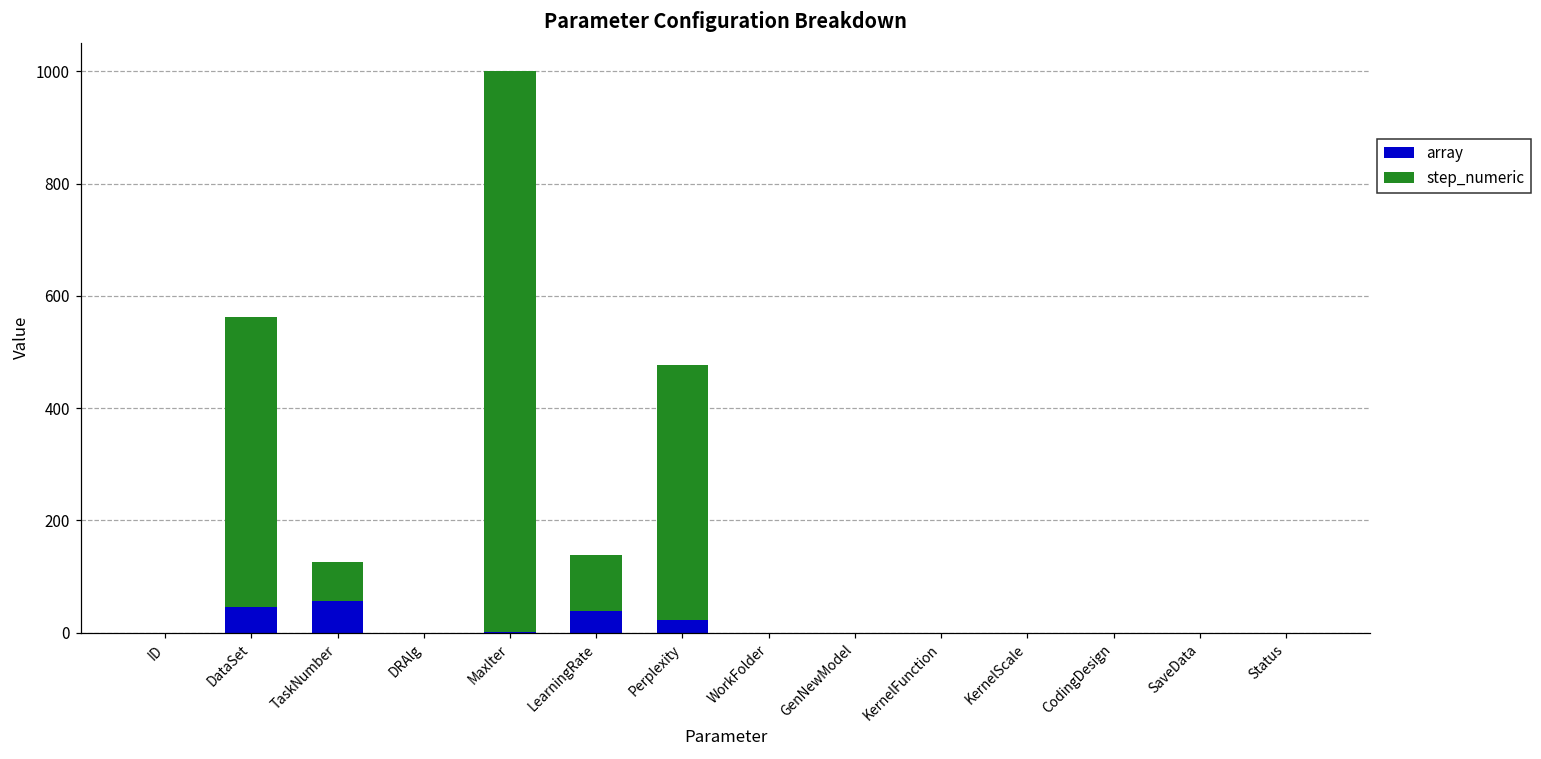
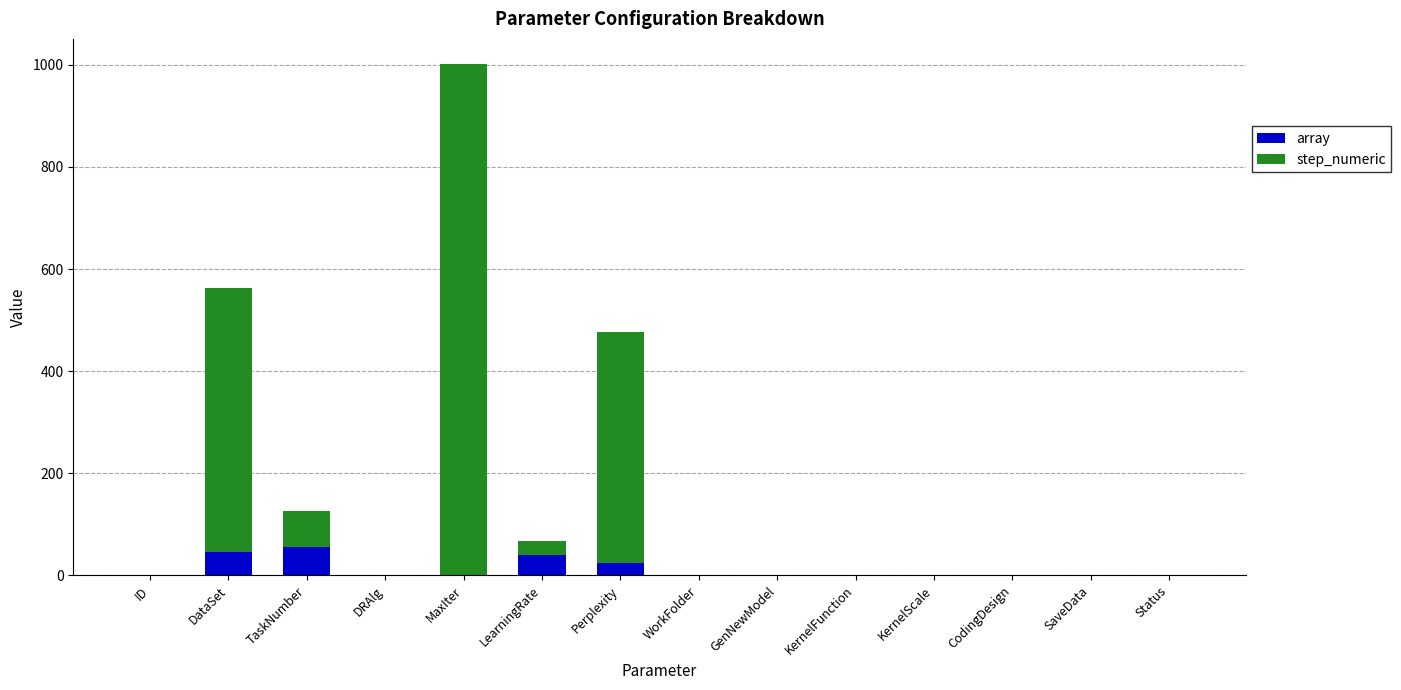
step_numeric, LearningRate: 100 -> 30
